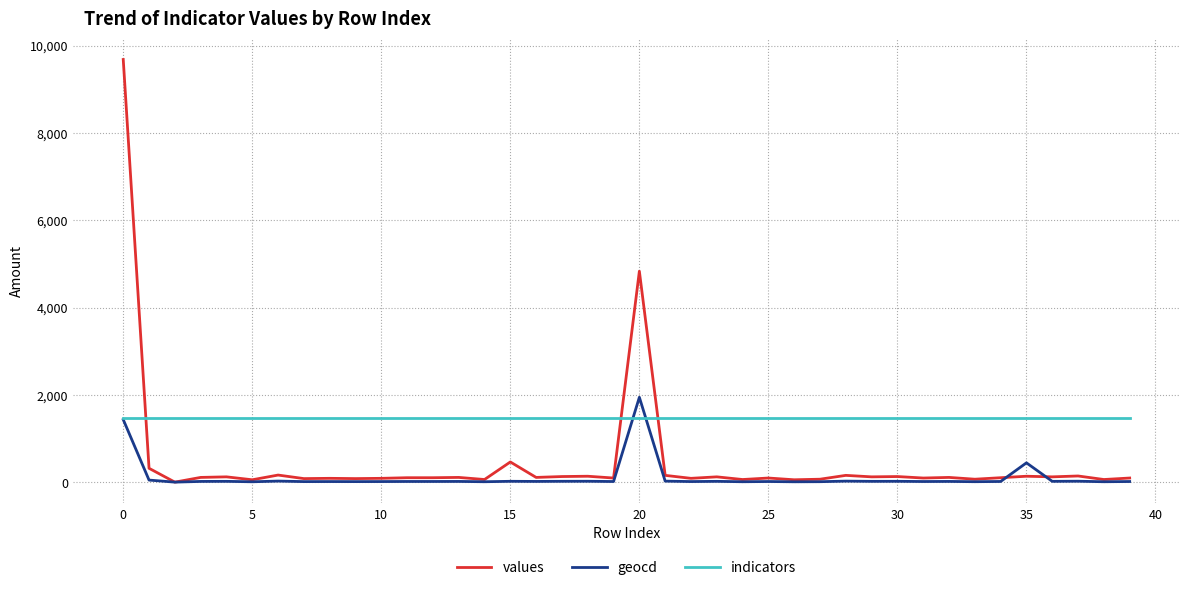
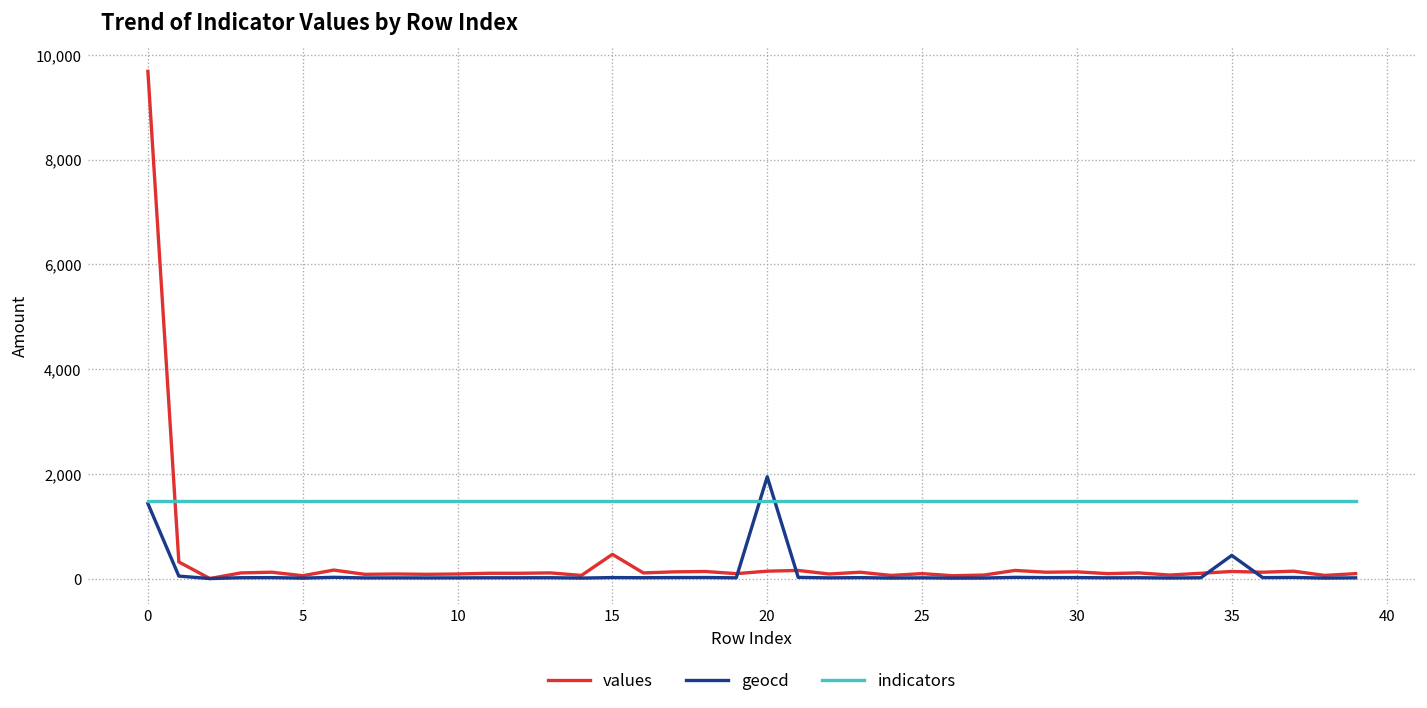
values, 20: 4,800 -> 100
